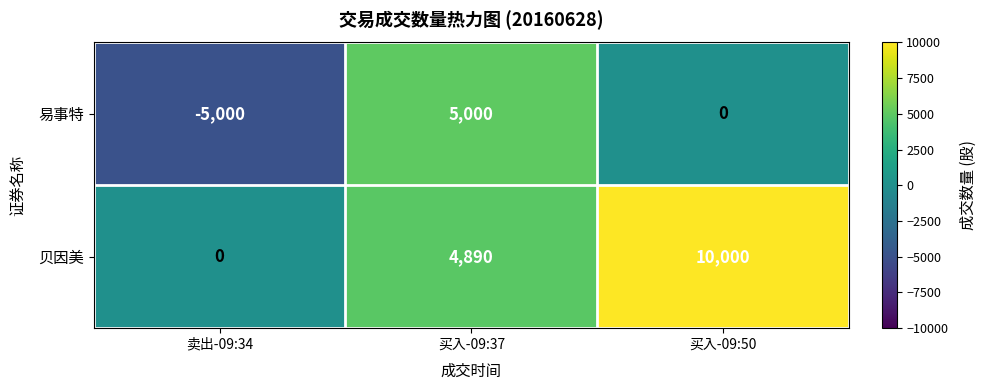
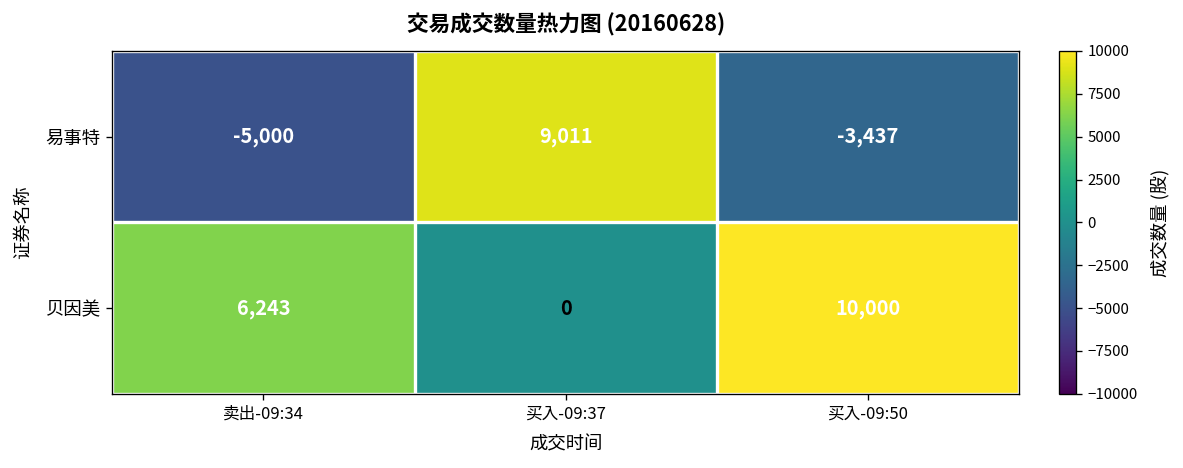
易事特, 买入-09:37: 5,000 -> 9,011
易事特, 买入-09:50: 0 -> -3,437
贝因美, 卖出-09:34: 0 -> 6,243
贝因美, 买入-09:37: 4,890 -> 0
